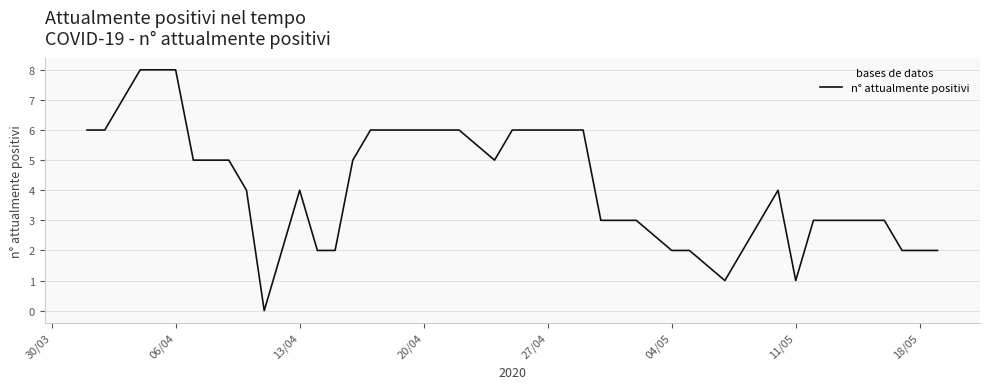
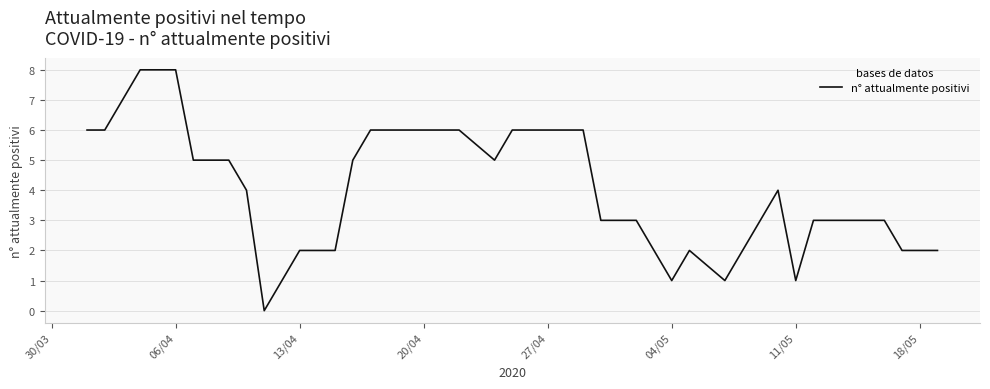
13/04: 4 -> 2
04/05: 2 -> 1
